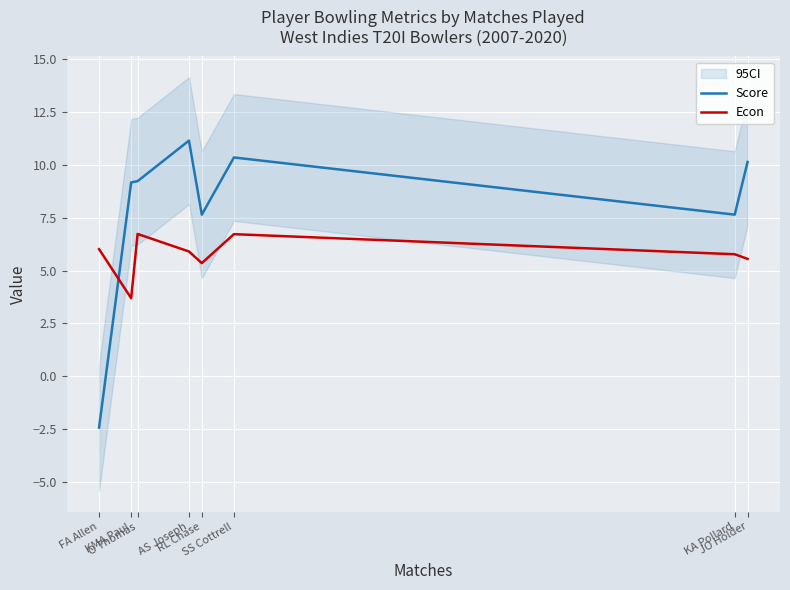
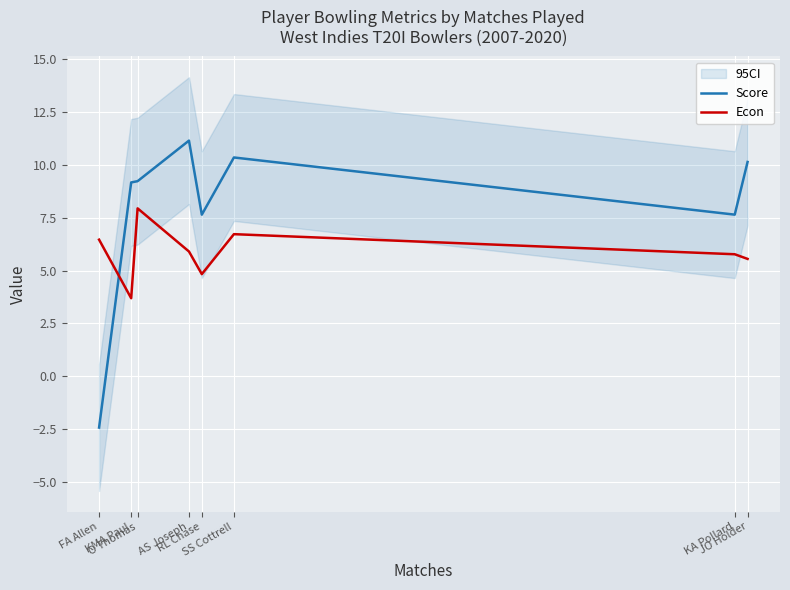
Econ, FA Allen: 6.0 -> 6.5
Econ, O Thomas: 6.7 -> 7.9
Econ, RL Chase: 5.4 -> 4.8
